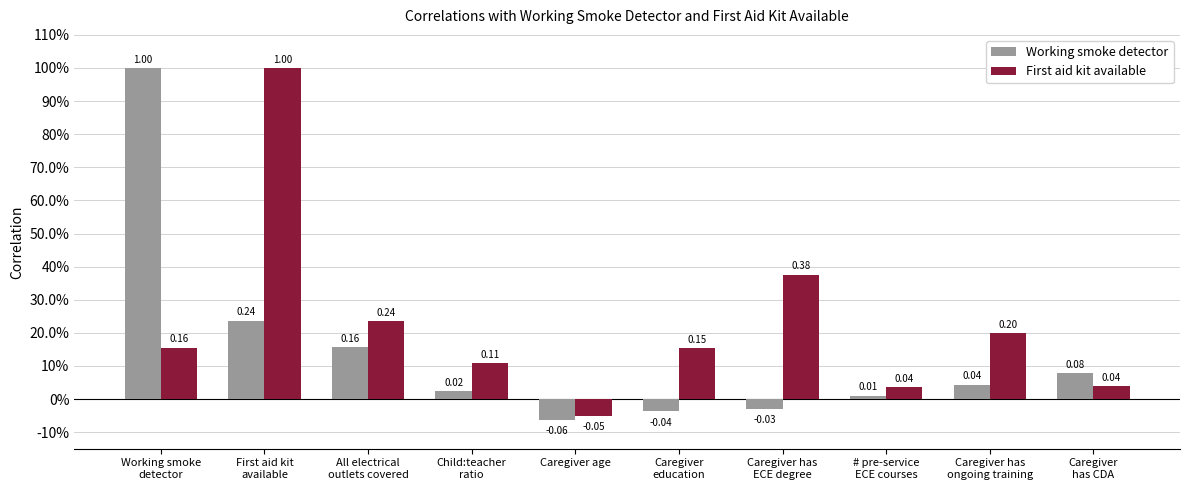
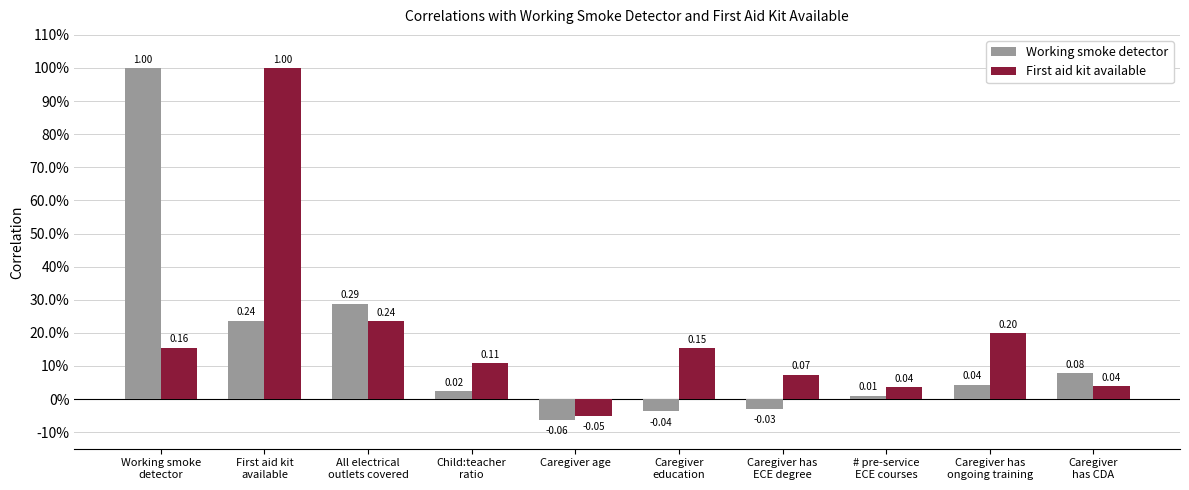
Working smoke detector, All electrical outlets covered: 0.16 -> 0.29
First aid kit available, Caregiver has ECE degree: 0.38 -> 0.07
